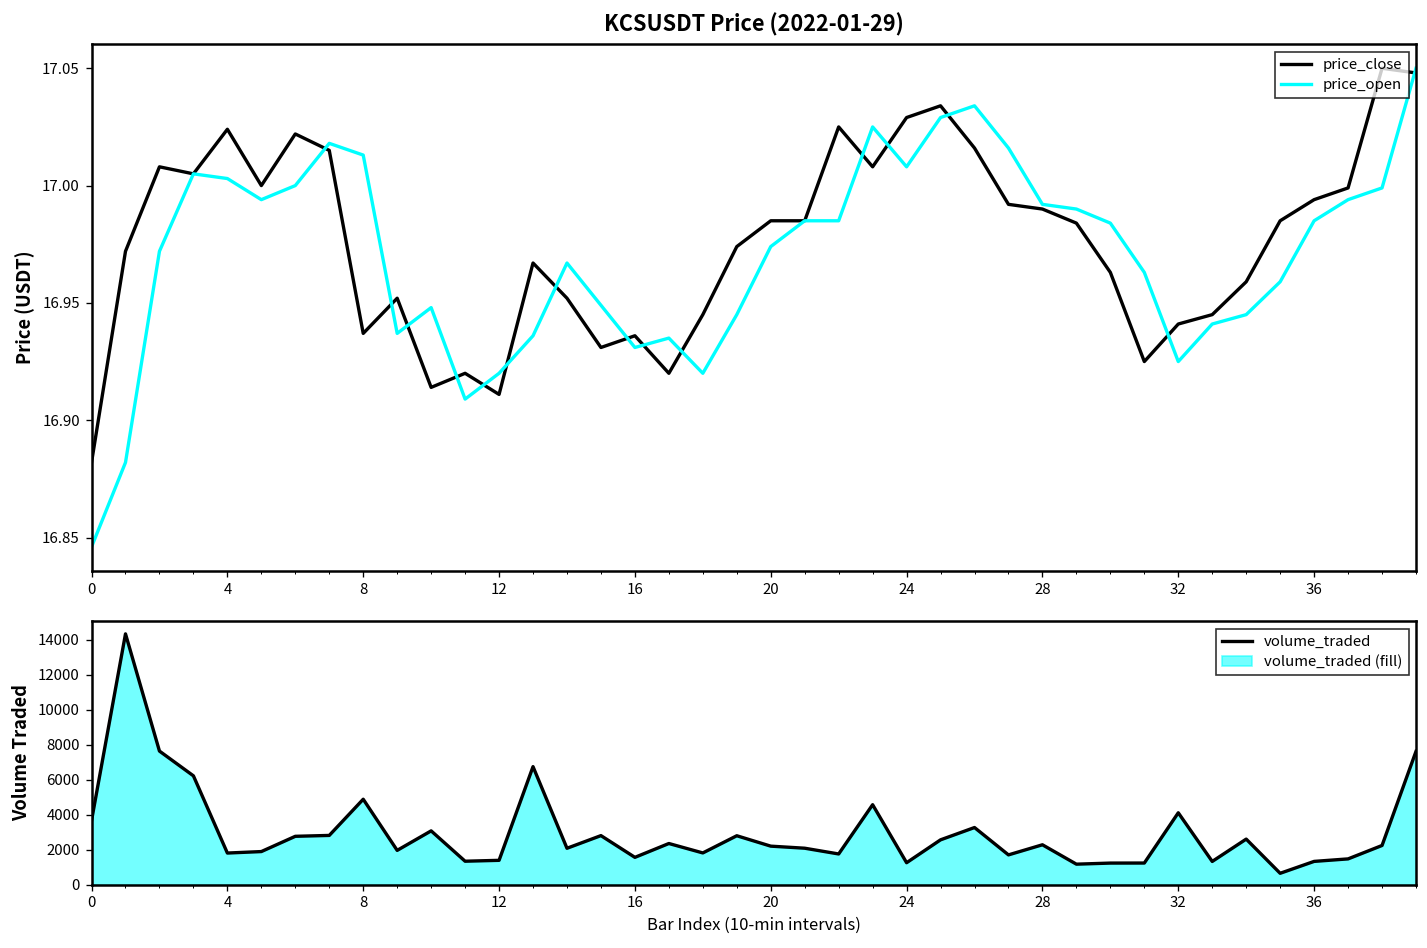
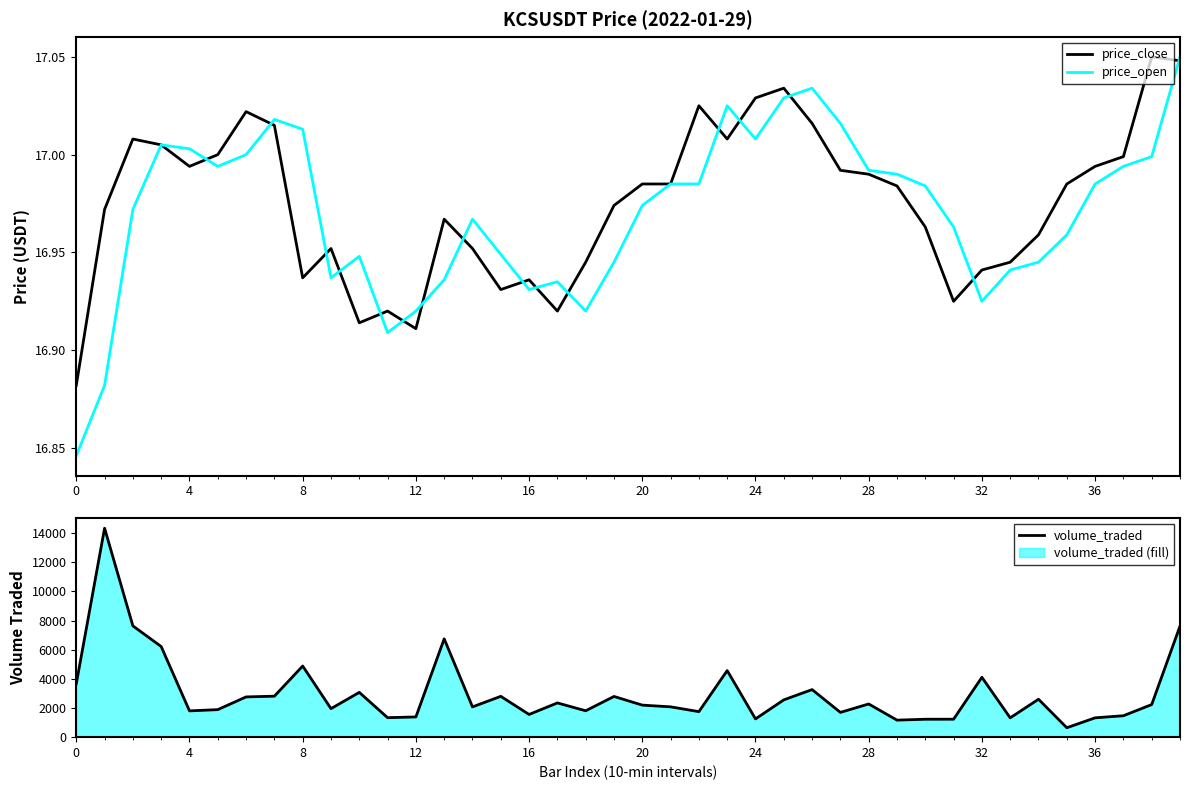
KCSUSDT Price (2022-01-29), price_close, 4: 17.024 -> 16.994
